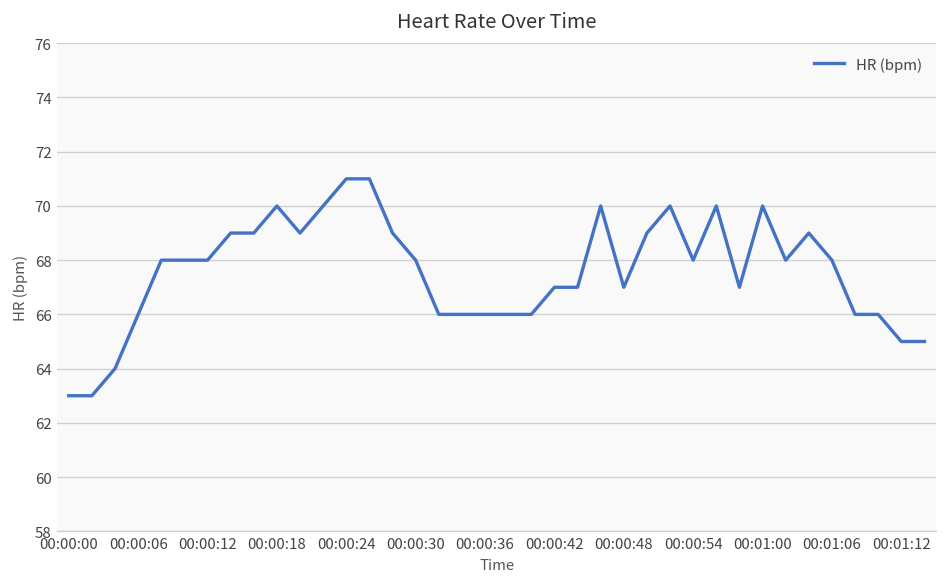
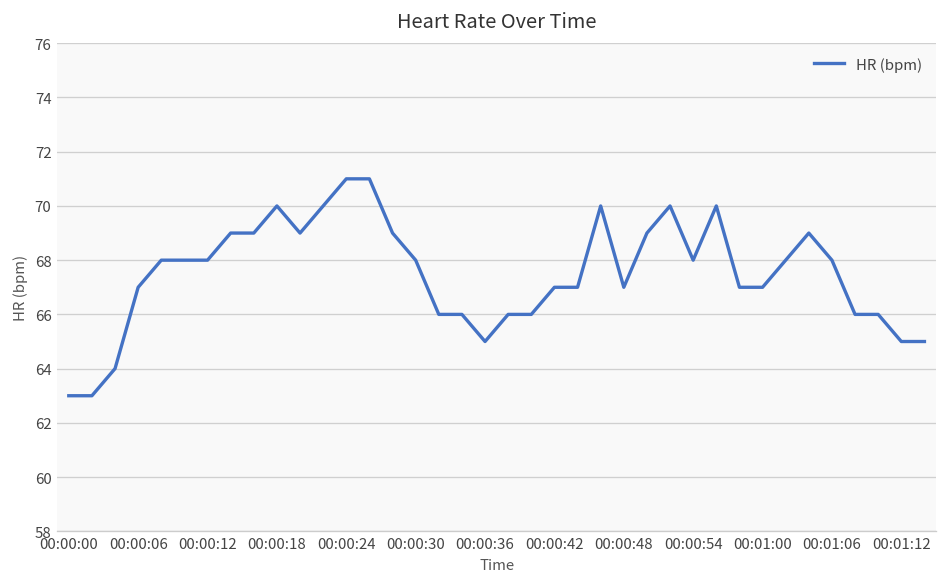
00:00:06: 66 -> 67
00:00:36: 66 -> 65
00:01:00: 70 -> 67
